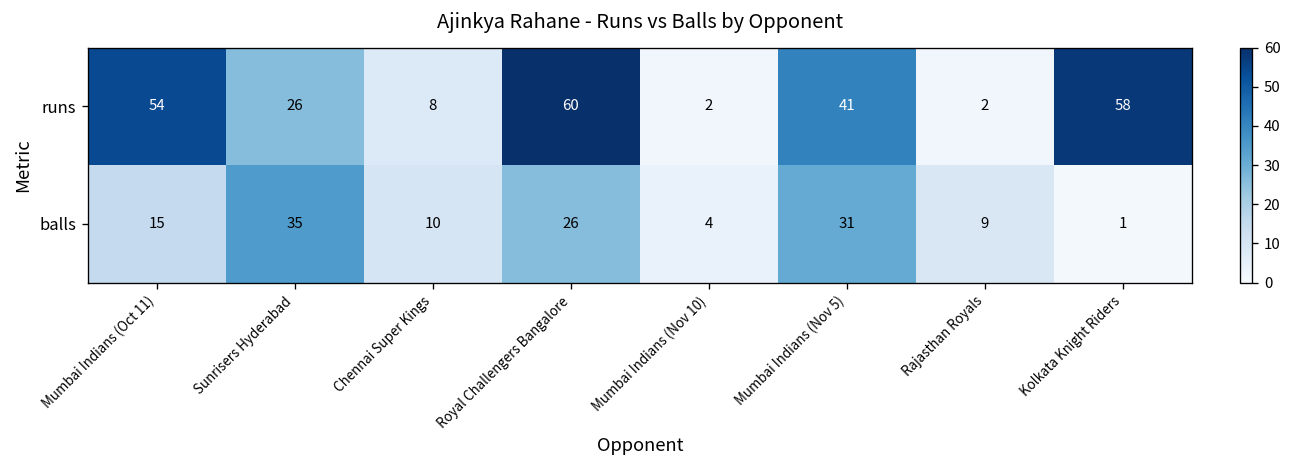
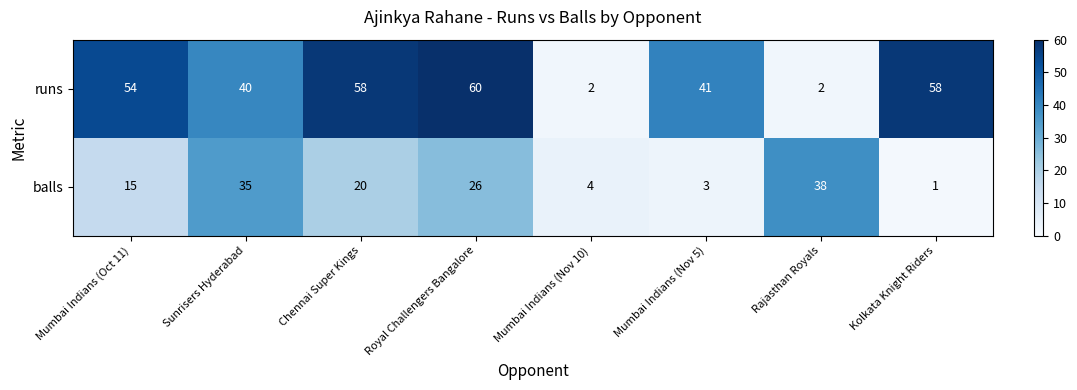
runs, Sunrisers Hyderabad: 26 -> 40
runs, Chennai Super Kings: 8 -> 58
balls, Chennai Super Kings: 10 -> 20
balls, Mumbai Indians (Nov 5): 31 -> 3
balls, Rajasthan Royals: 9 -> 38
